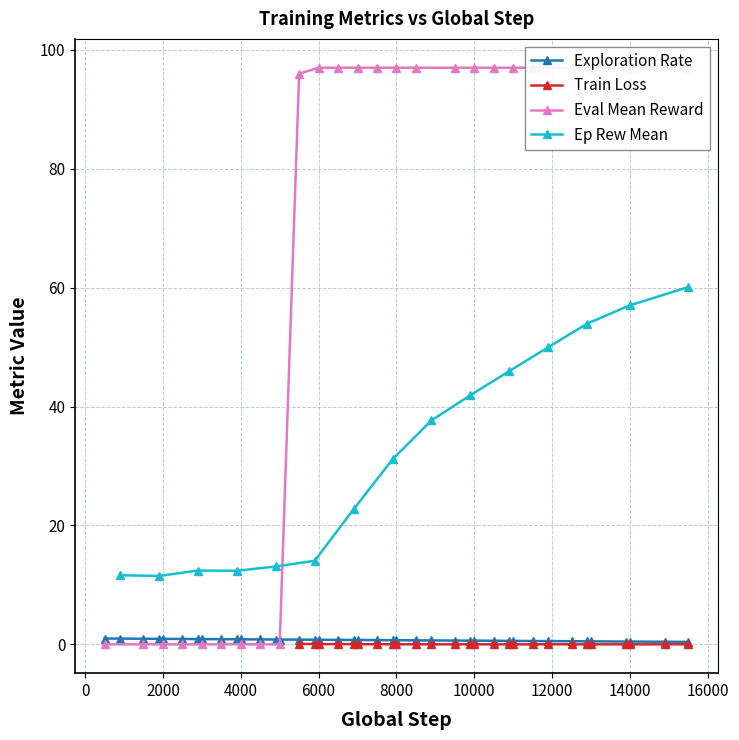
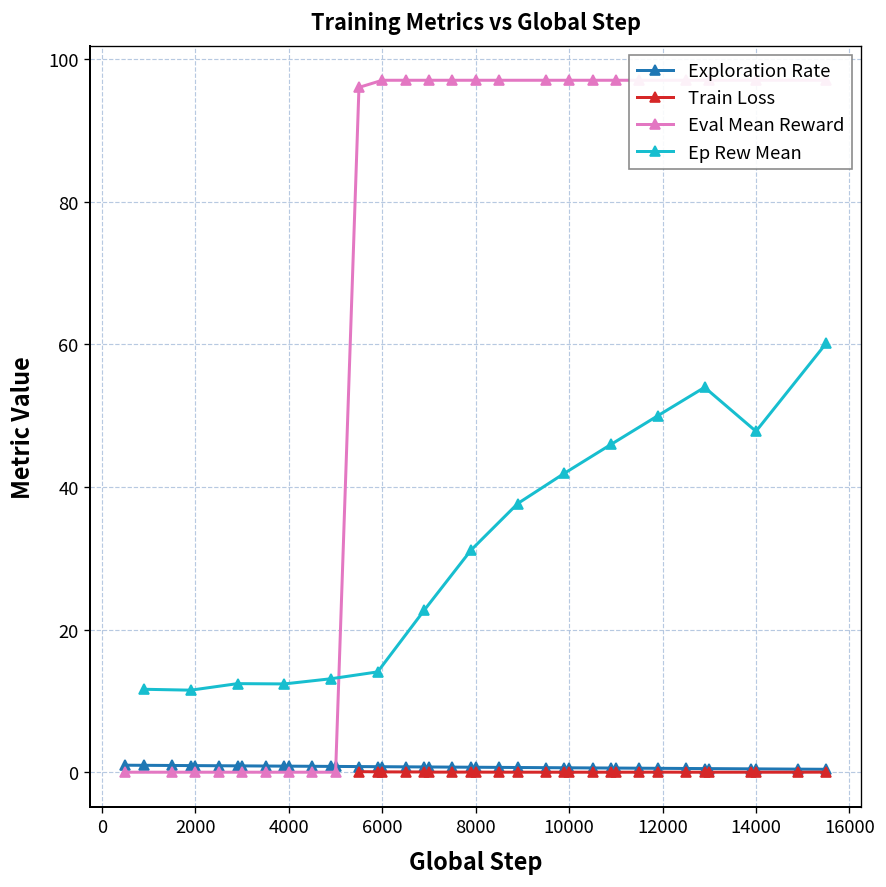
Ep Rew Mean, 14000: 57 -> 48
